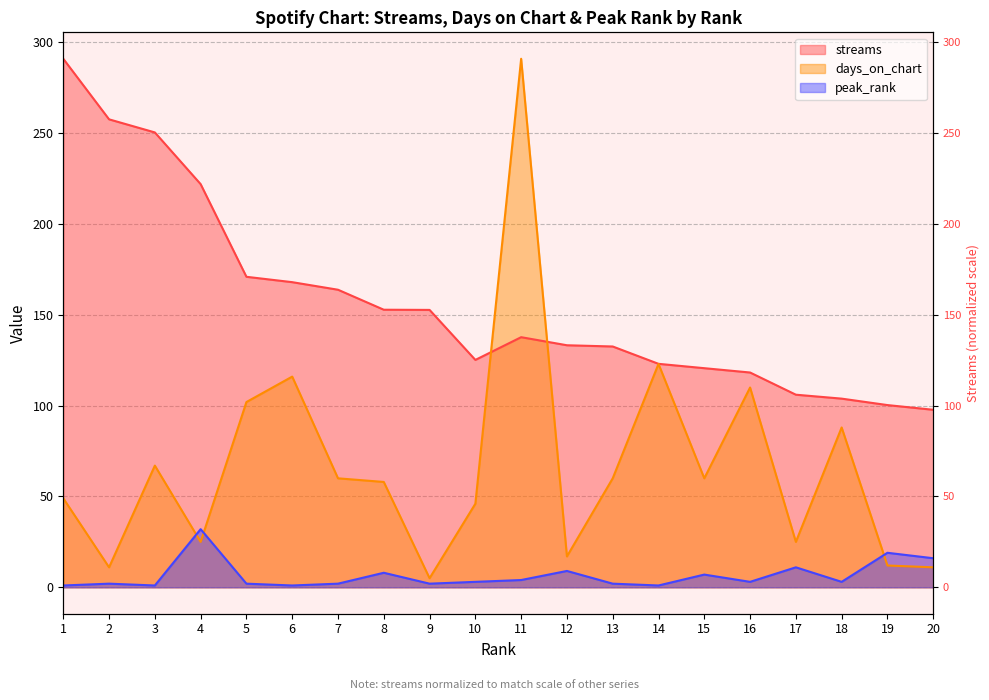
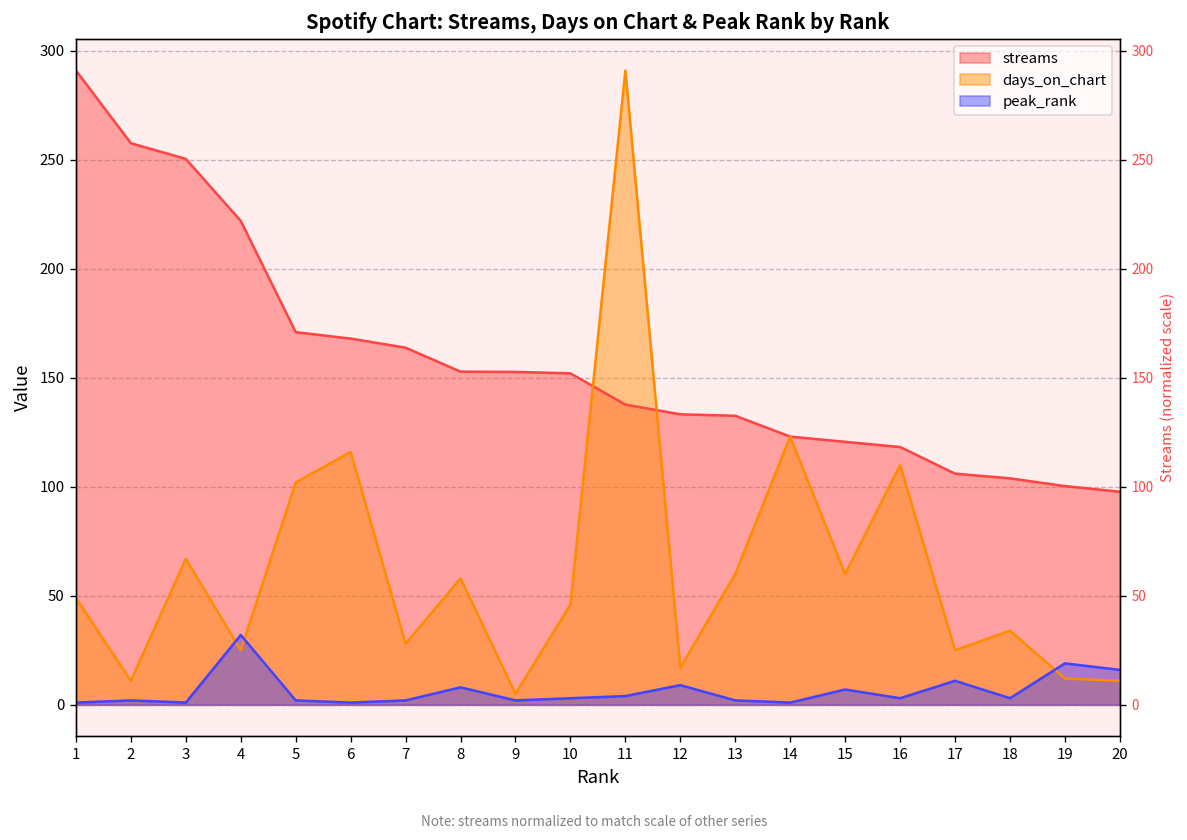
days_on_chart, 7: 60 -> 28
streams, 10: 125 -> 152
days_on_chart, 18: 88 -> 34
